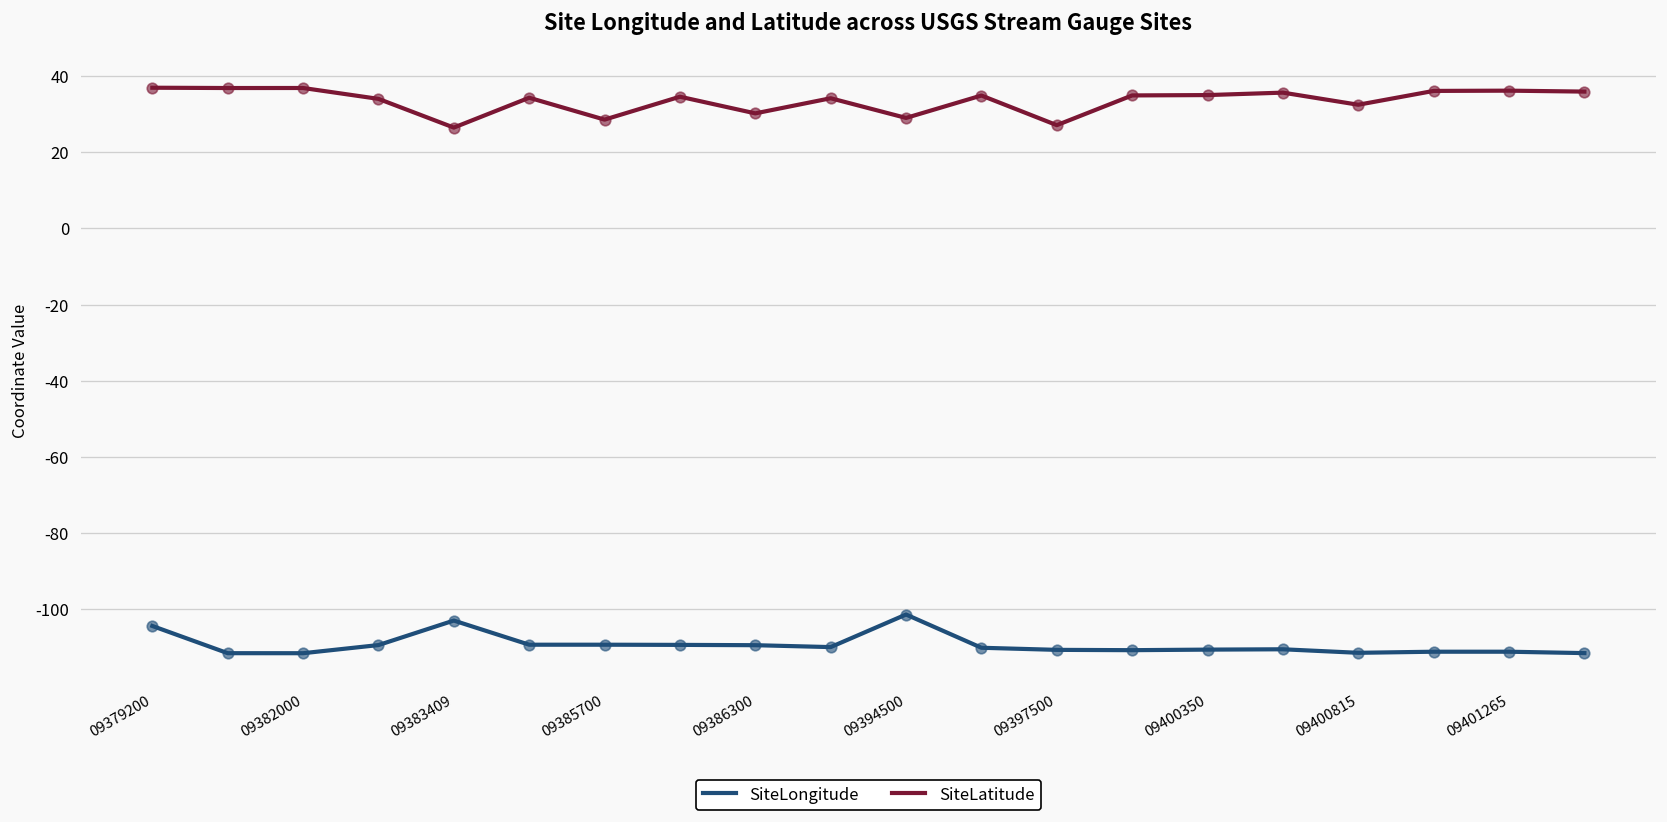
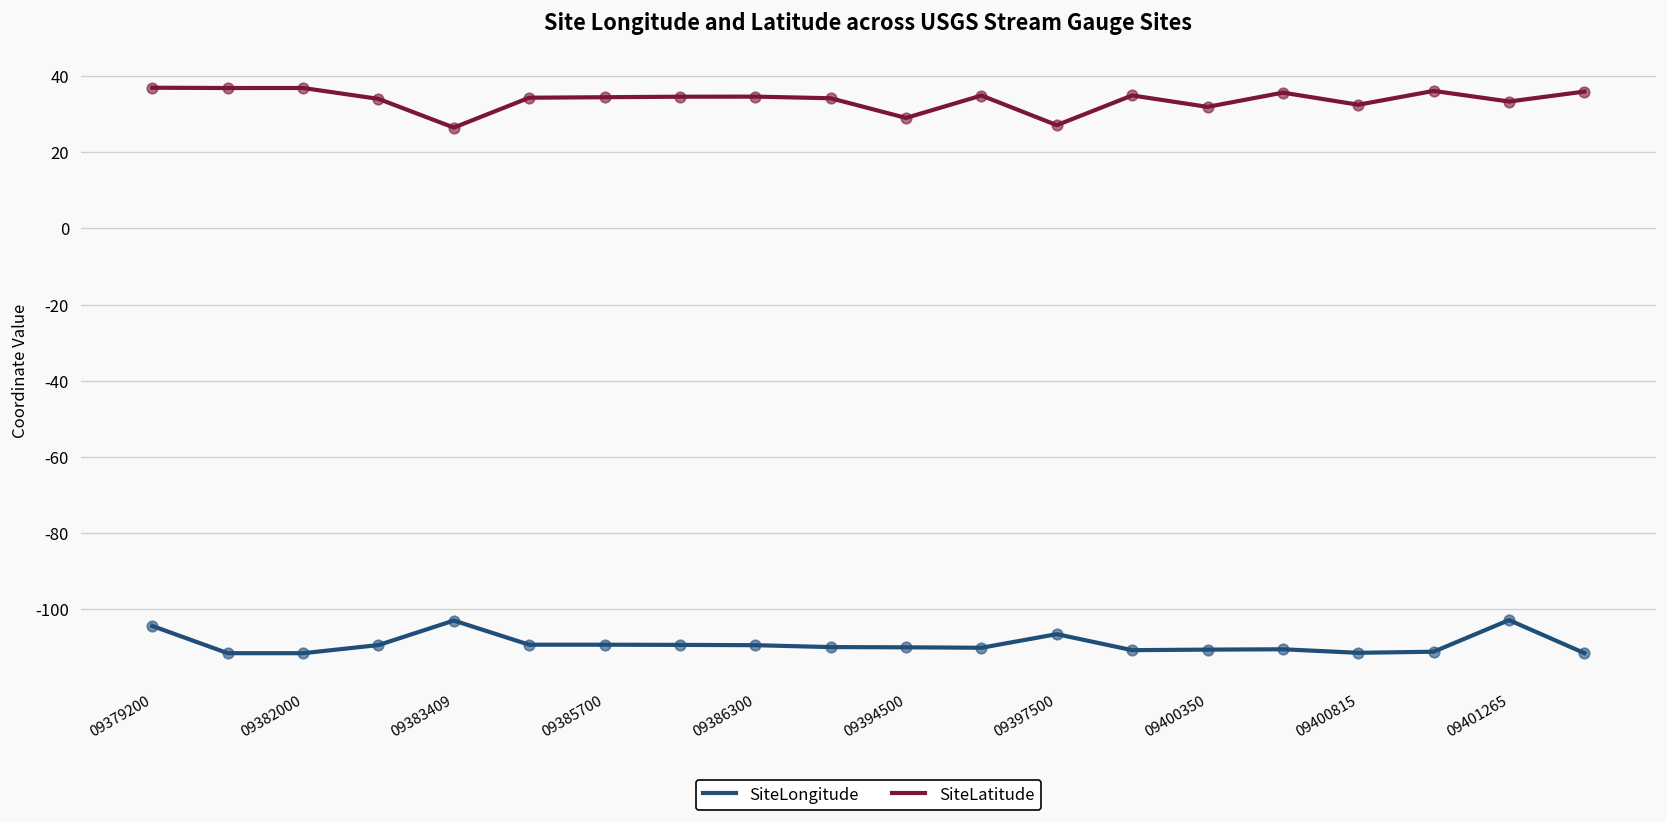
SiteLatitude, 09385700: 29 -> 34
SiteLatitude, 09386300: 30 -> 35
SiteLongitude, 09394500: -101 -> -110
SiteLongitude, 09397500: -111 -> -107
SiteLatitude, 09400350: 35 -> 32
SiteLongitude, 09401265: -111 -> -103
SiteLatitude, 09401265: 36 -> 33
